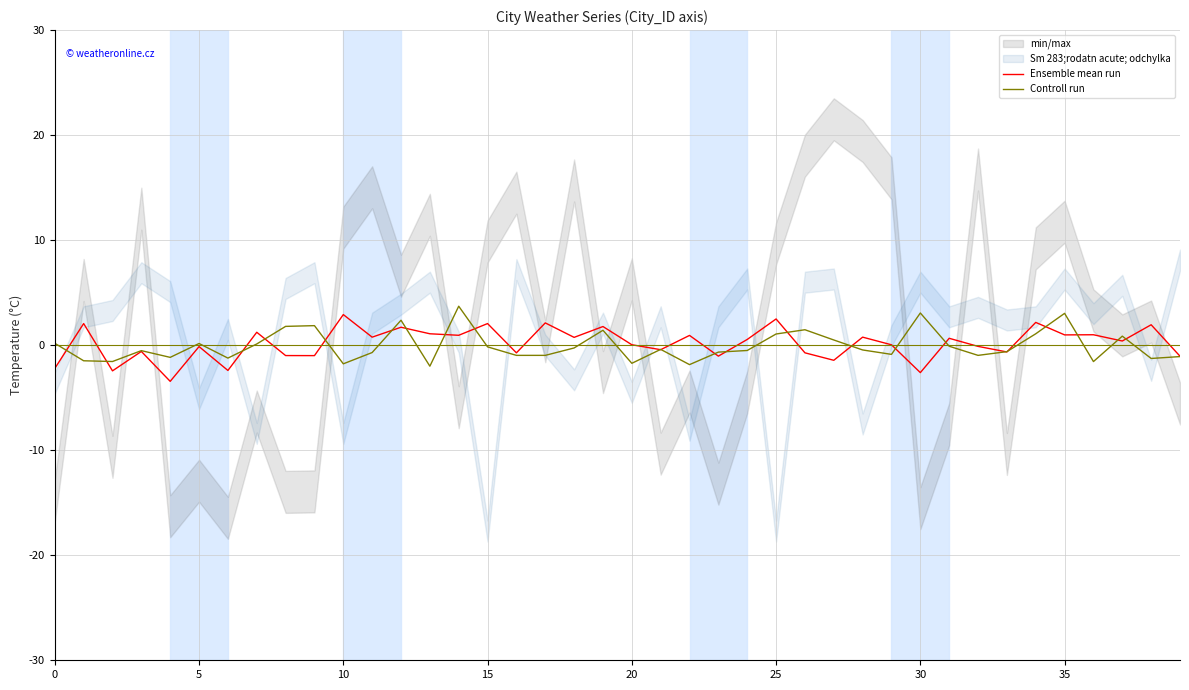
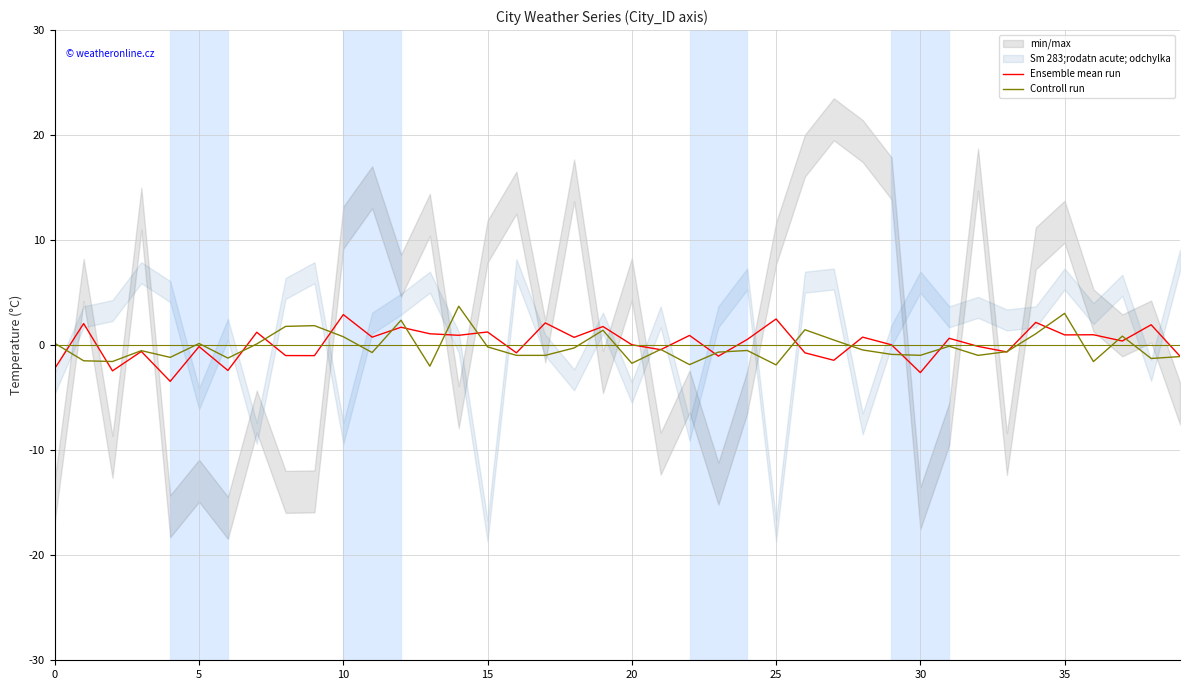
Controll run, 10: -1.8 -> 0.8
Ensemble mean run, 15: 2.1 -> 1.3
Controll run, 25: 1.1 -> -1.9
Controll run, 30: 3.1 -> -1.0
